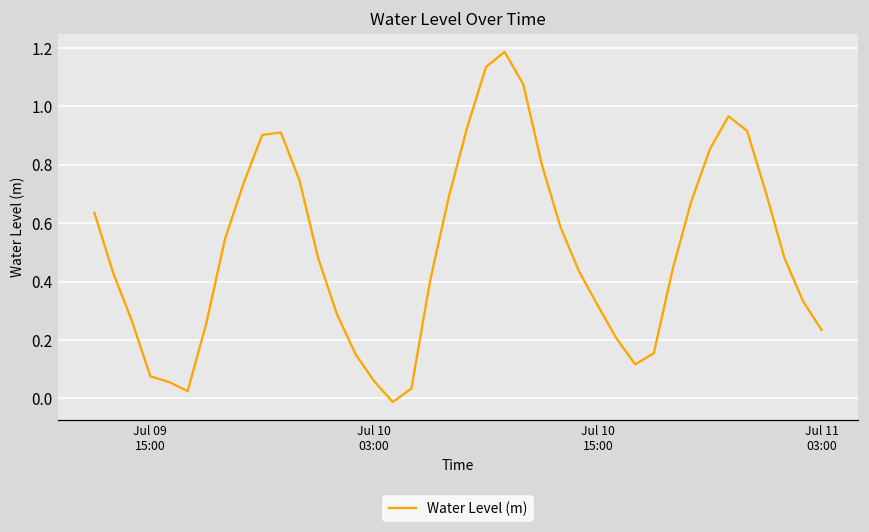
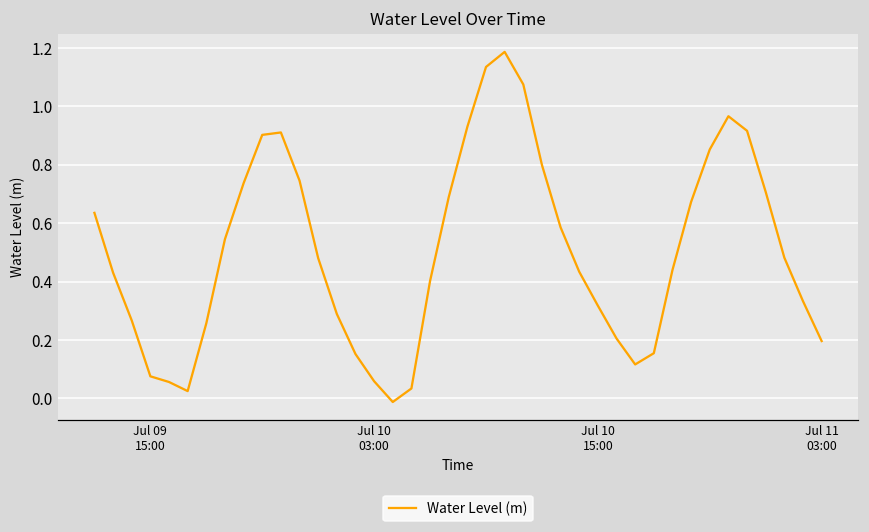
Jul 11 03:00: 0.23 -> 0.20
